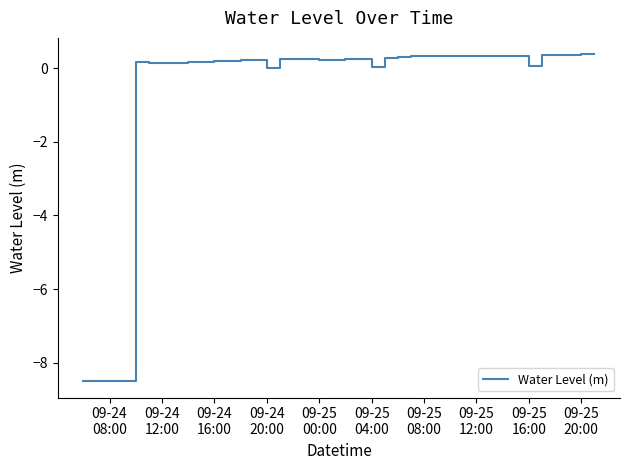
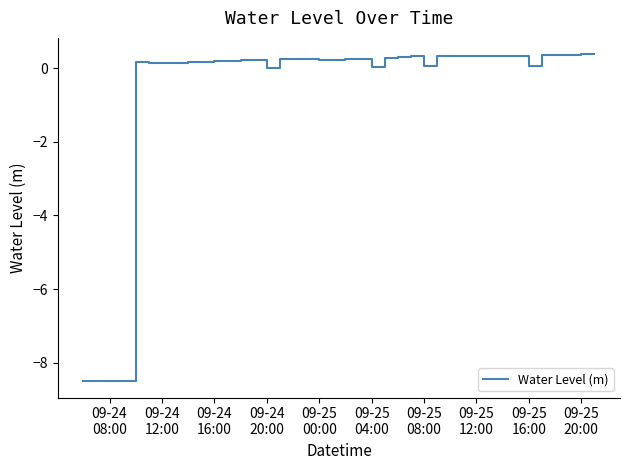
09-25 08:00: 0.3 -> 0.1
